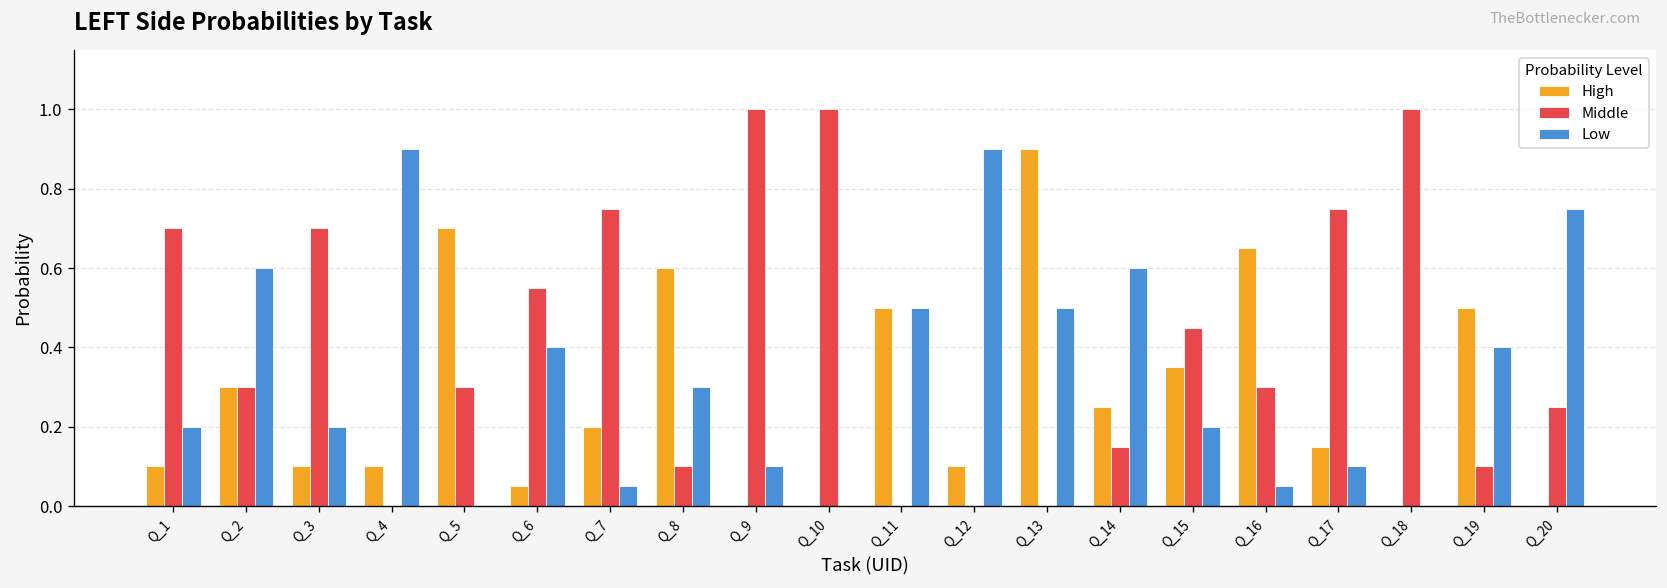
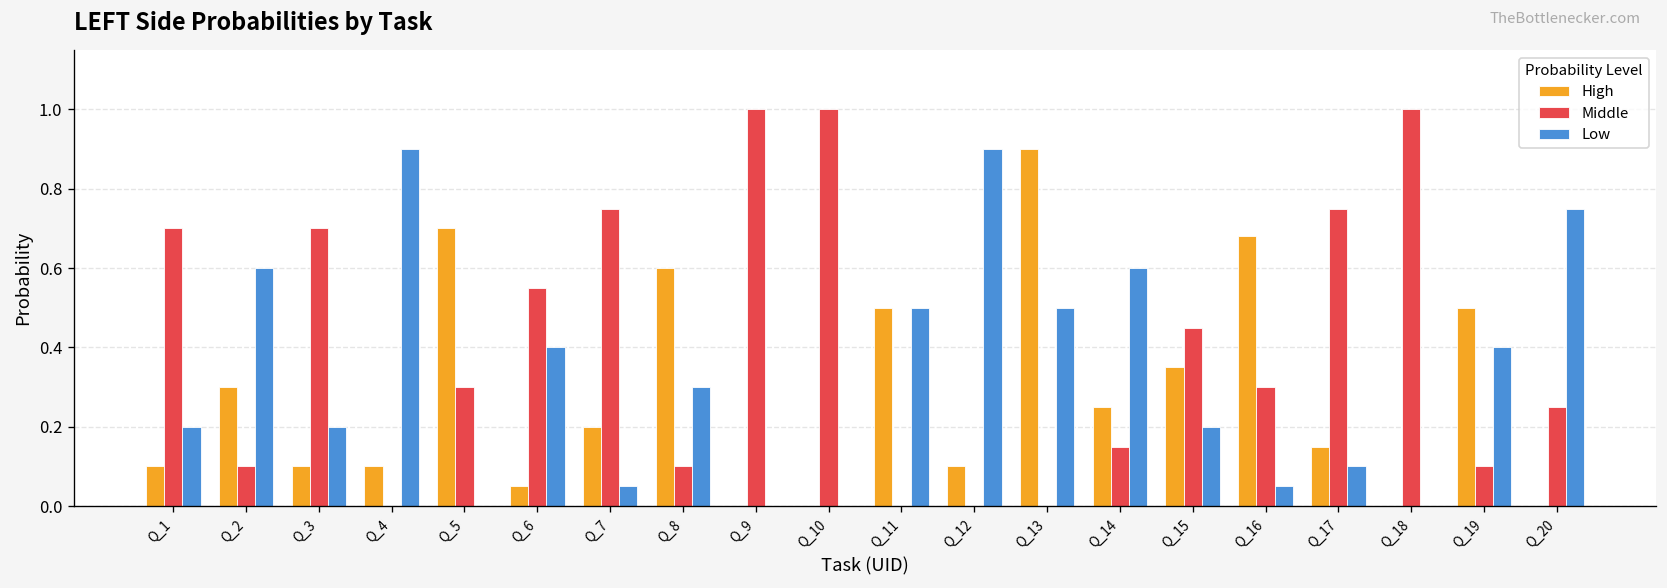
Middle, Q_2: 0.3 -> 0.1
Low, Q_9: 0.1 -> 0.0
High, Q_16: 0.65 -> 0.68
